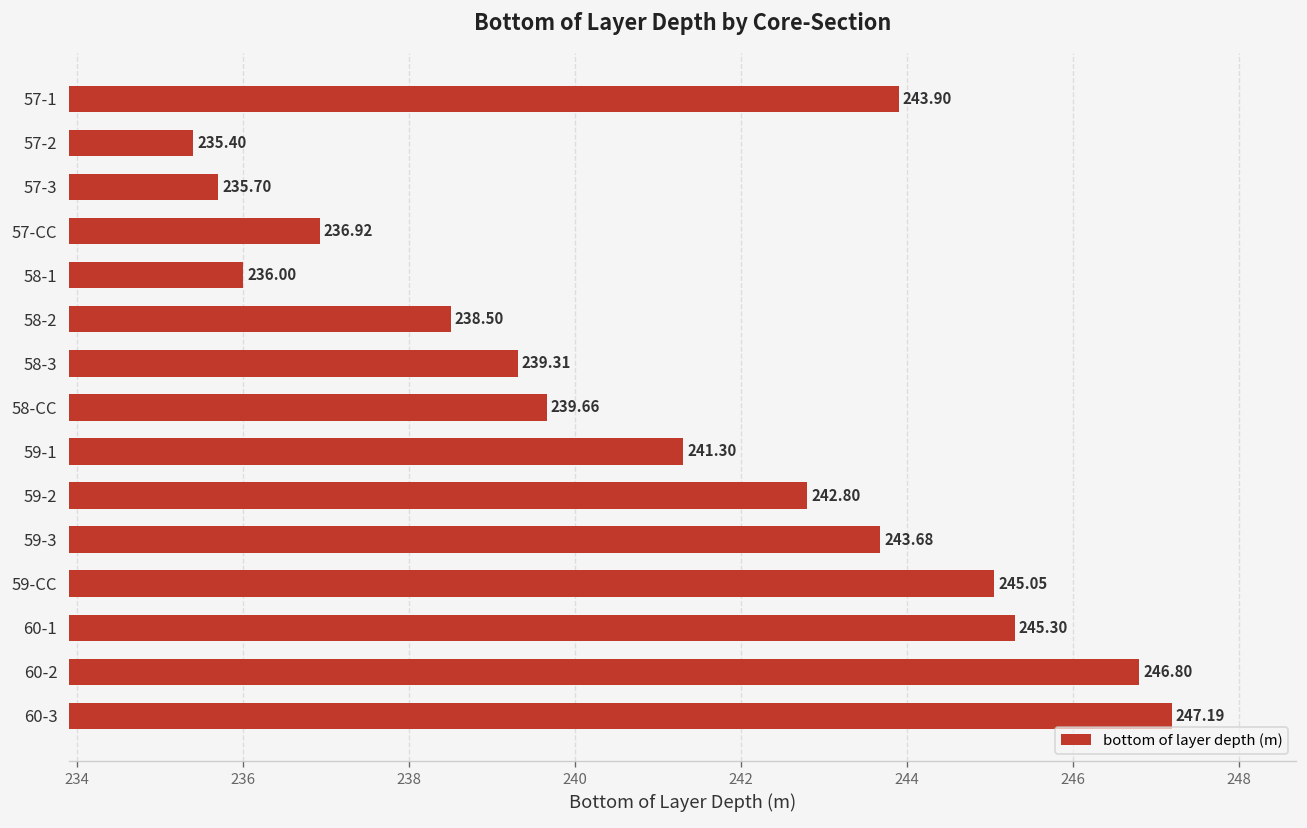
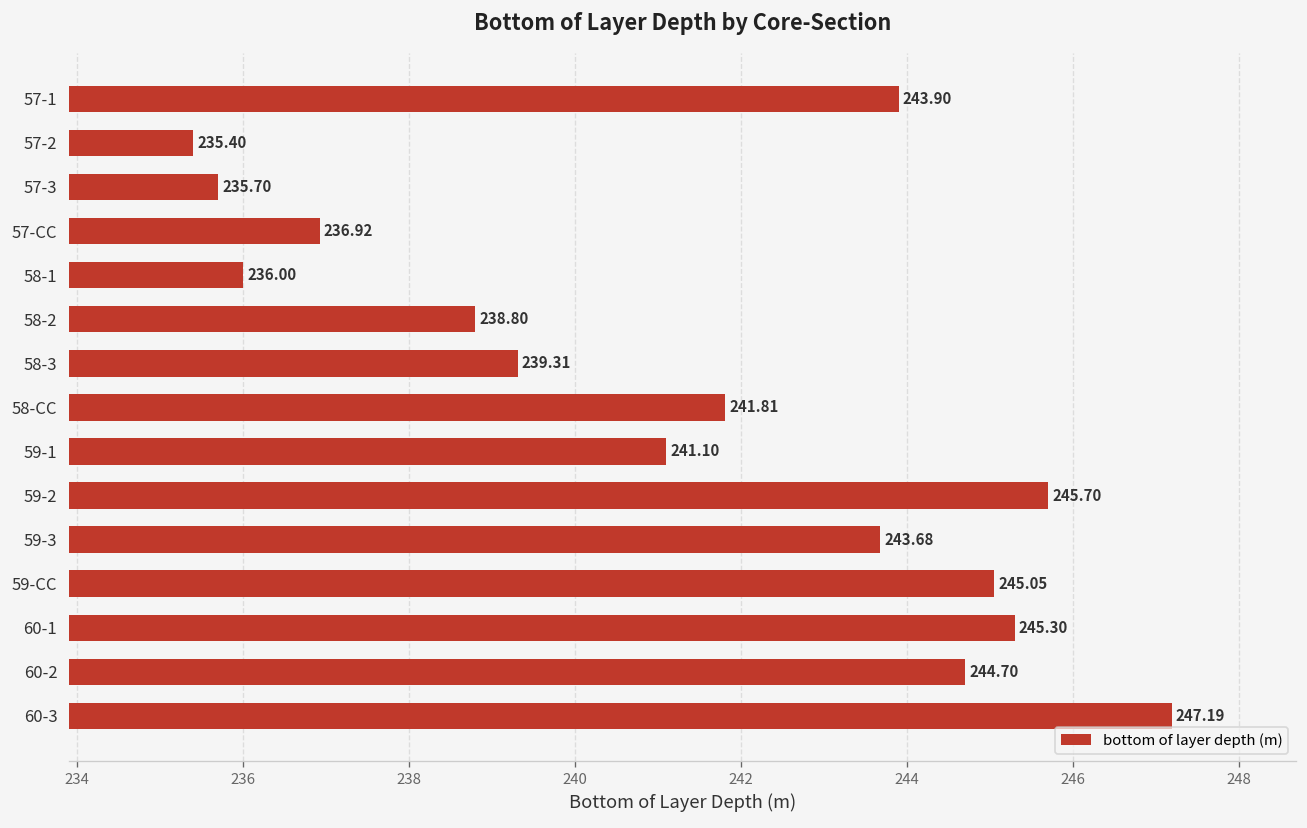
58-2: 238.50 -> 238.80
58-CC: 239.66 -> 241.81
59-1: 241.30 -> 241.10
59-2: 242.80 -> 245.70
60-2: 246.80 -> 244.70
